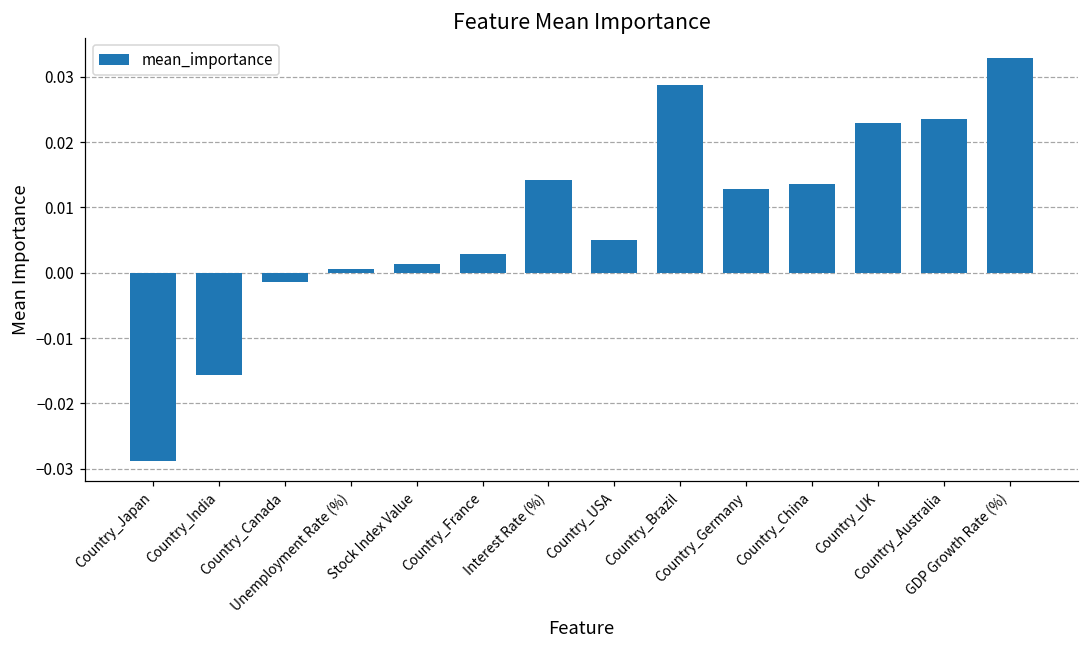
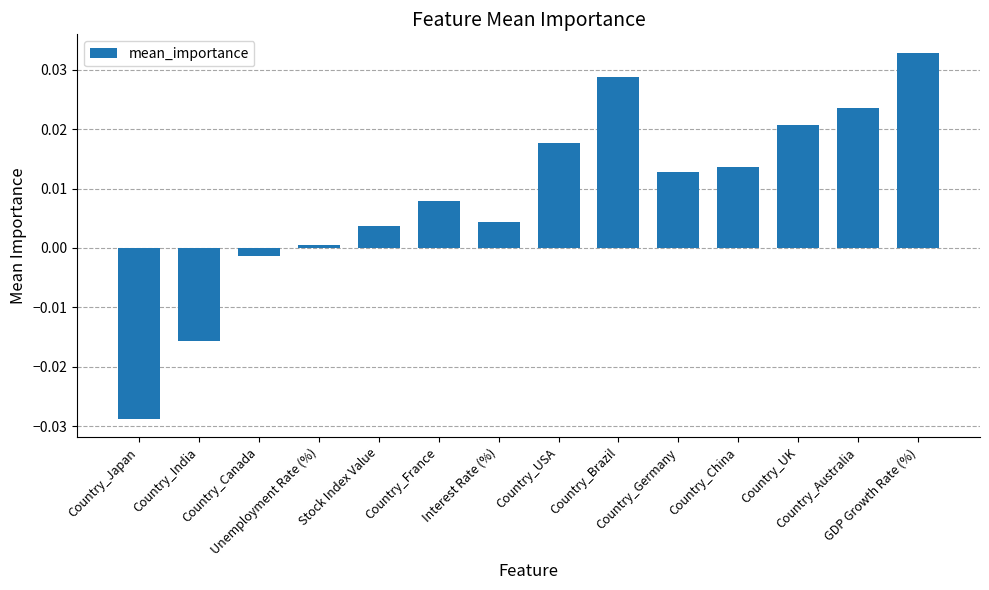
Stock Index Value: 0.001 -> 0.004
Country_France: 0.003 -> 0.008
Interest Rate (%): 0.014 -> 0.004
Country_USA: 0.005 -> 0.018
Country_UK: 0.023 -> 0.021
